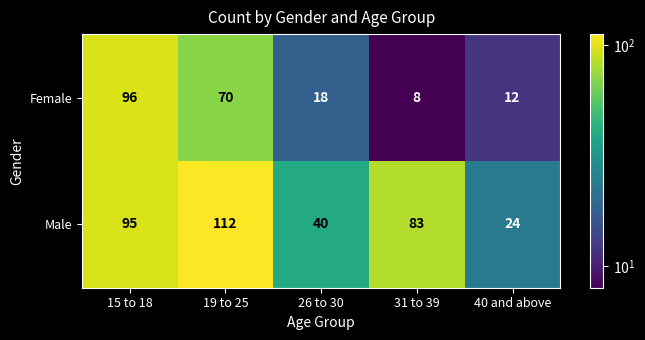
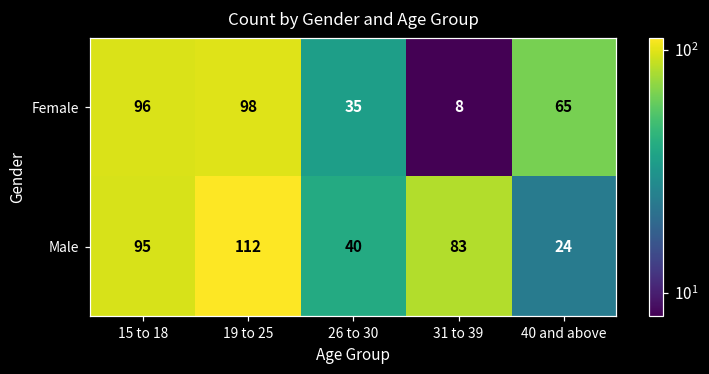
Female, 19 to 25: 70 -> 98
Female, 26 to 30: 18 -> 35
Female, 40 and above: 12 -> 65
